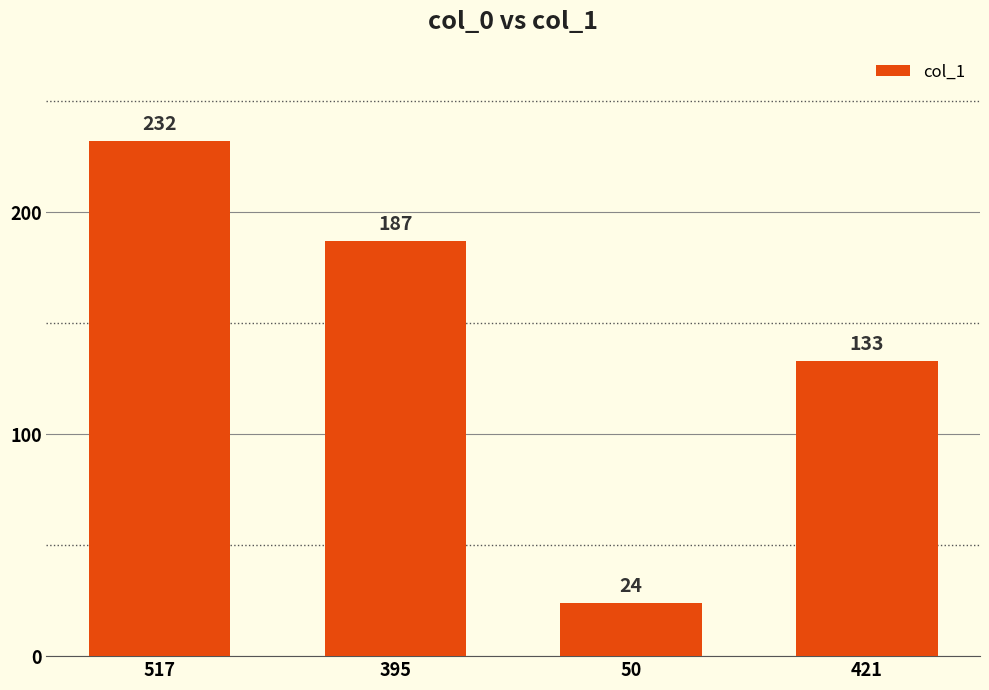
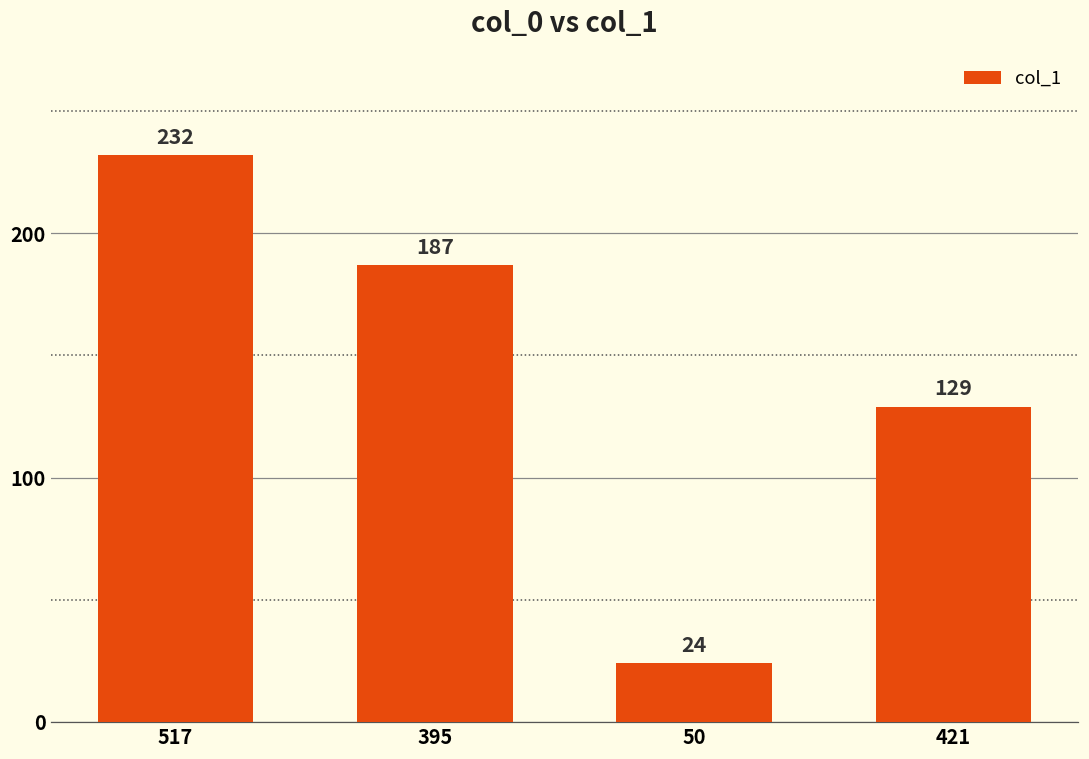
421: 133 -> 129
